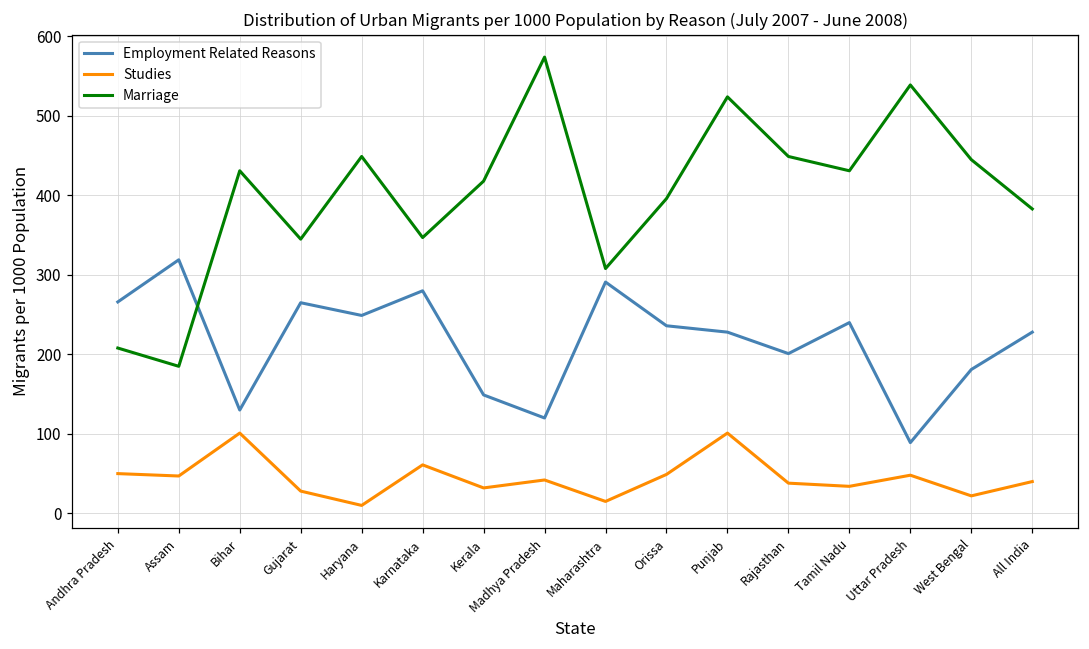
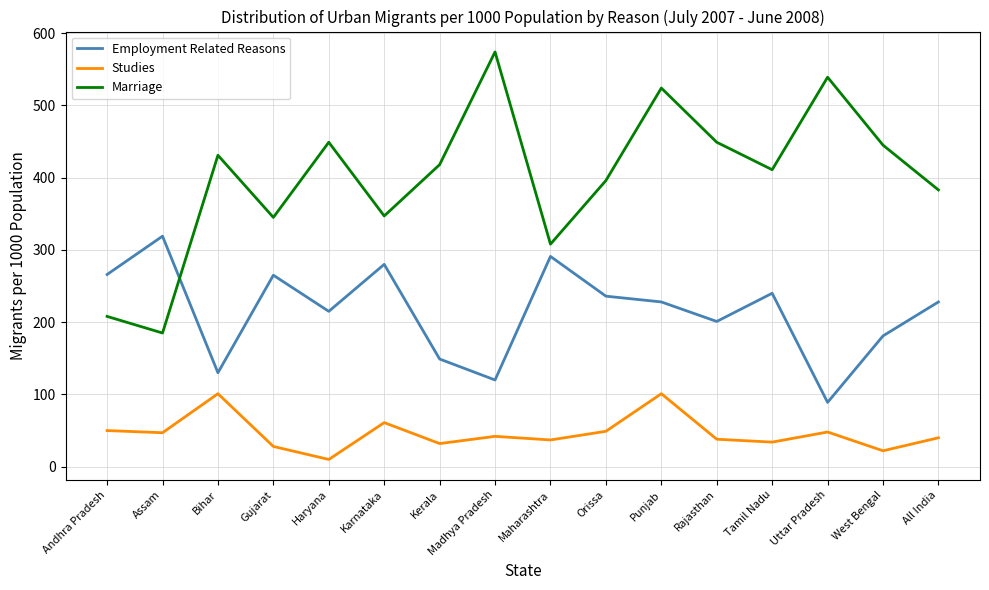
Employment Related Reasons, Haryana: 250 -> 220
Studies, Maharashtra: 20 -> 40
Marriage, Tamil Nadu: 430 -> 410
